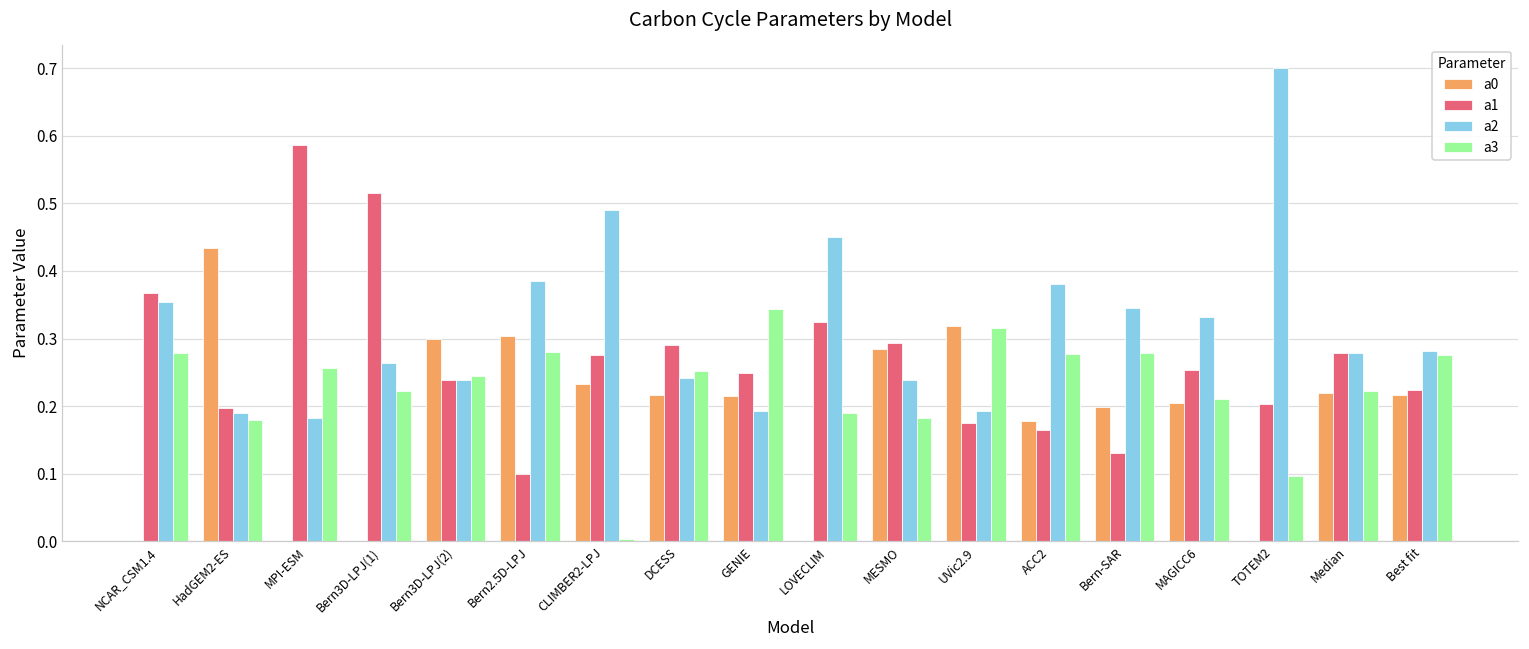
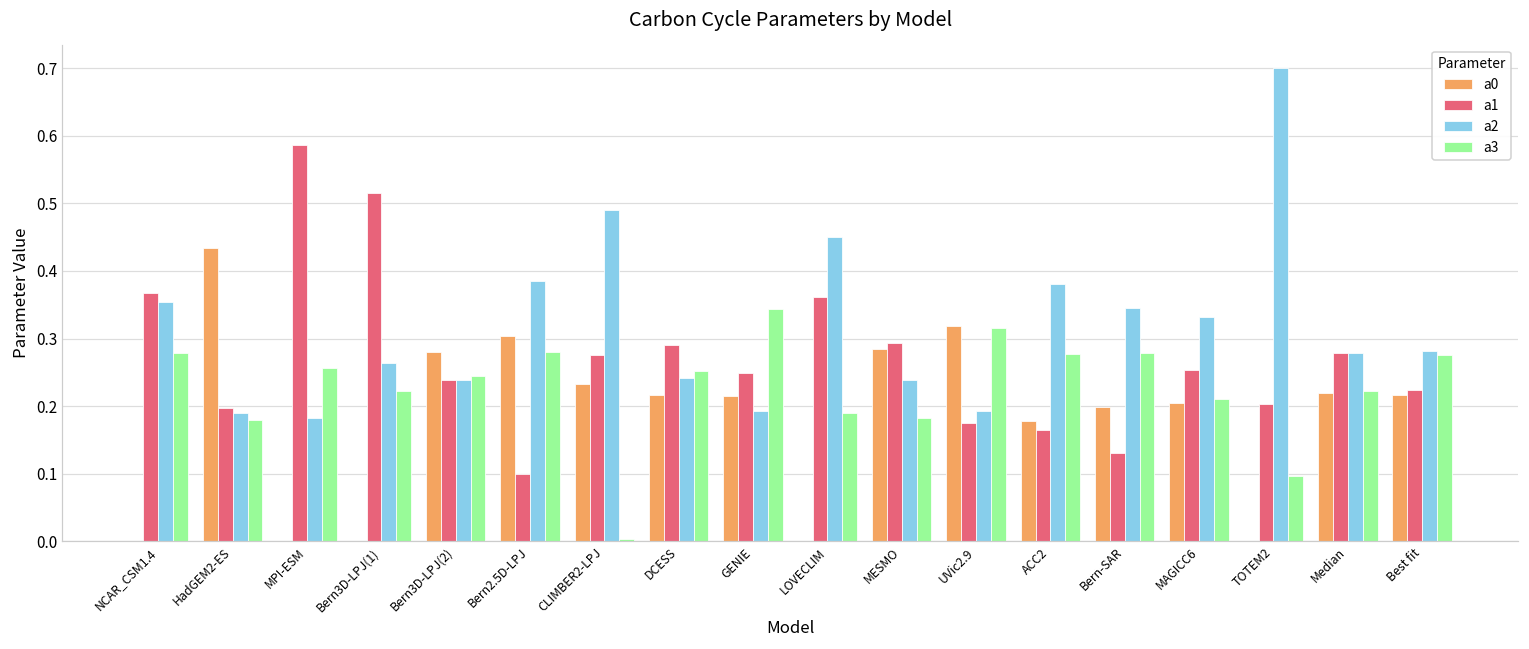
a0, Bern3D-LPJ(2): 0.30 -> 0.28
a1, LOVECLIM: 0.32 -> 0.36
